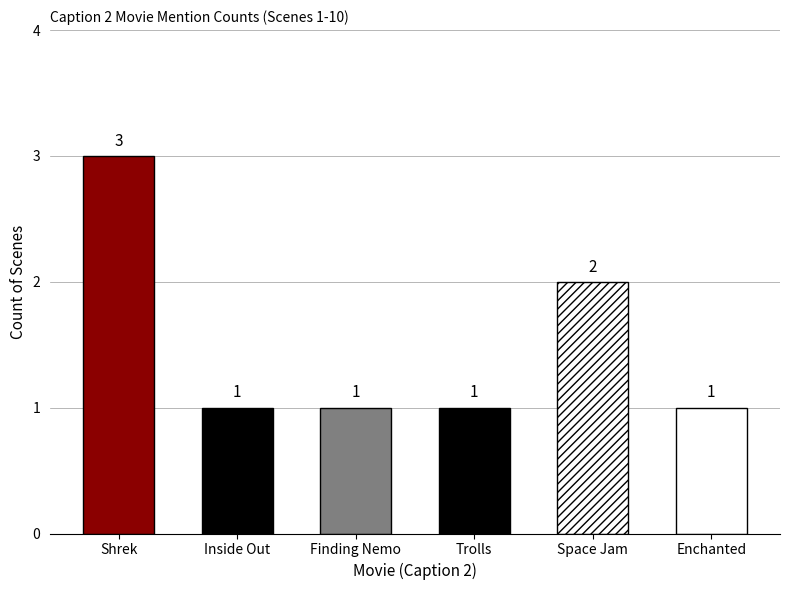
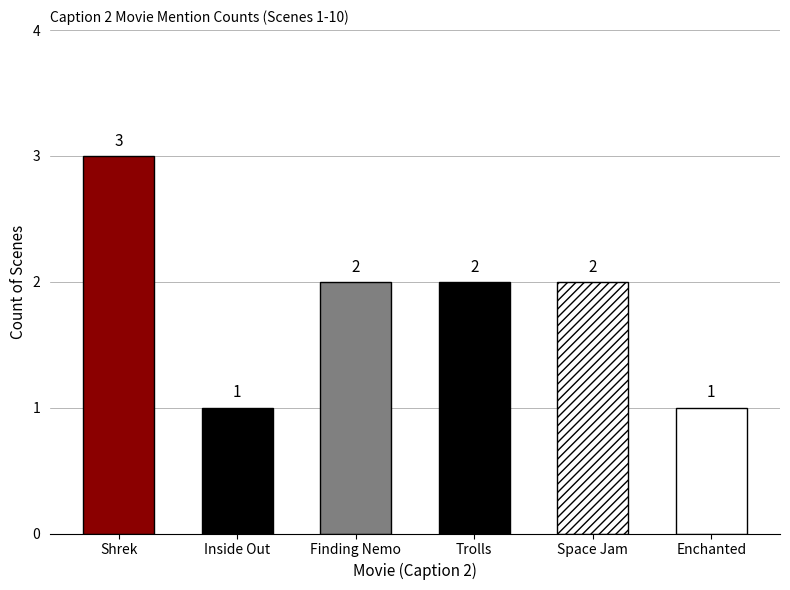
Finding Nemo: 1 -> 2
Trolls: 1 -> 2
